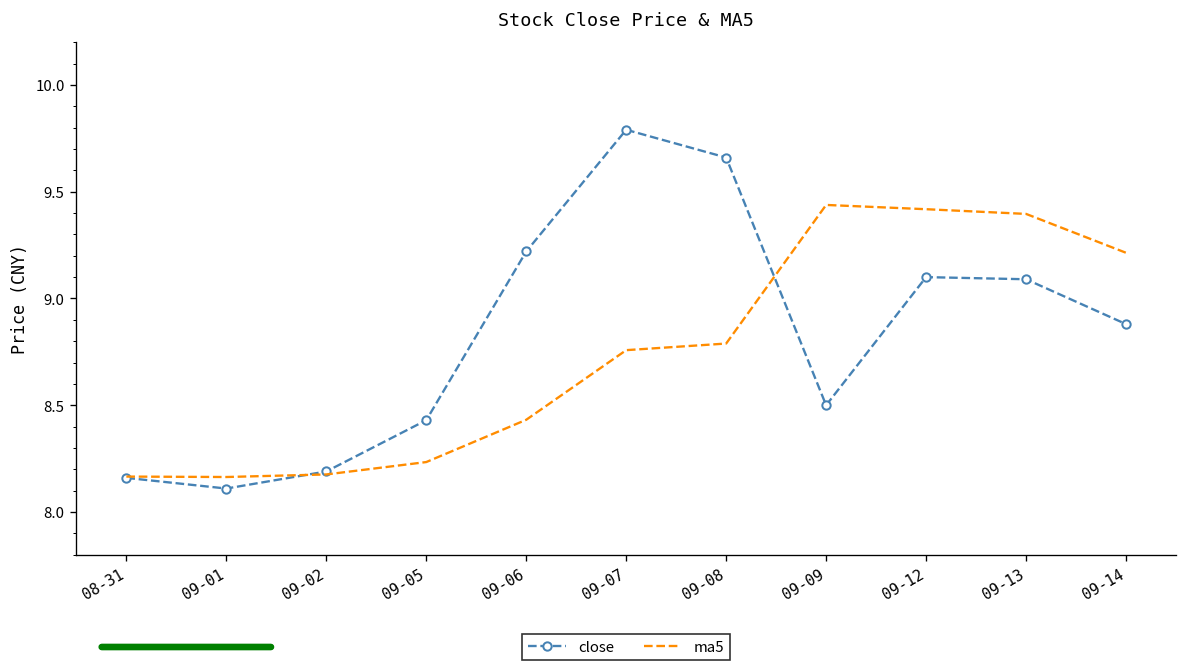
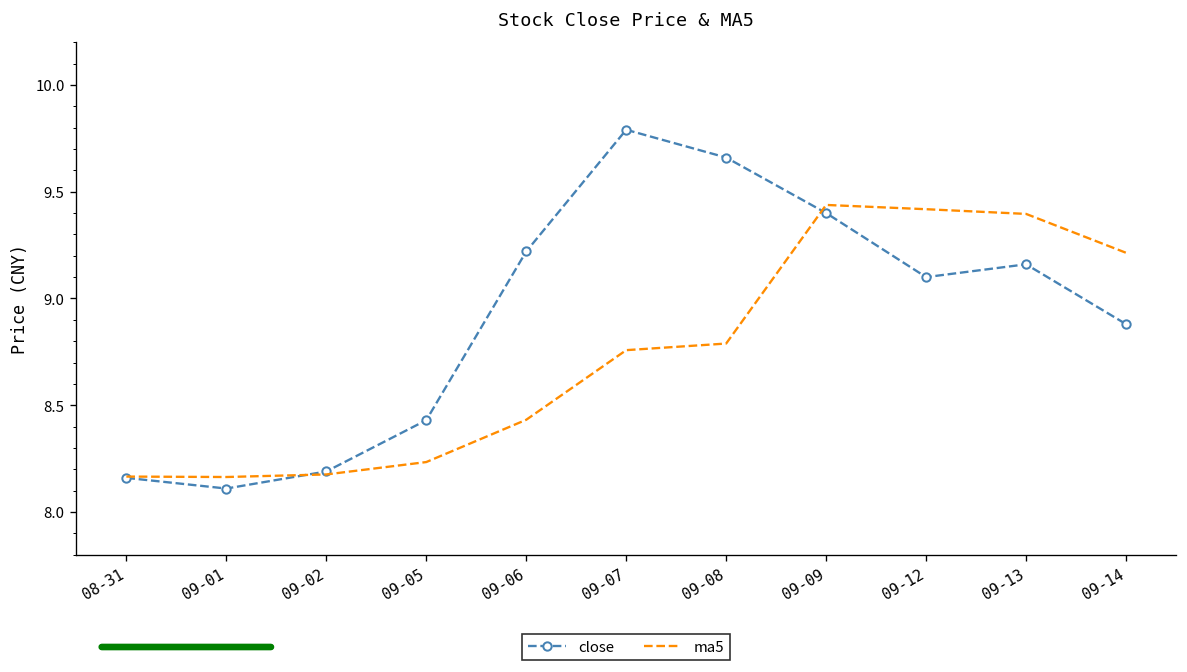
close, 09-09: 8.5 -> 9.4
close, 09-13: 9.09 -> 9.16
